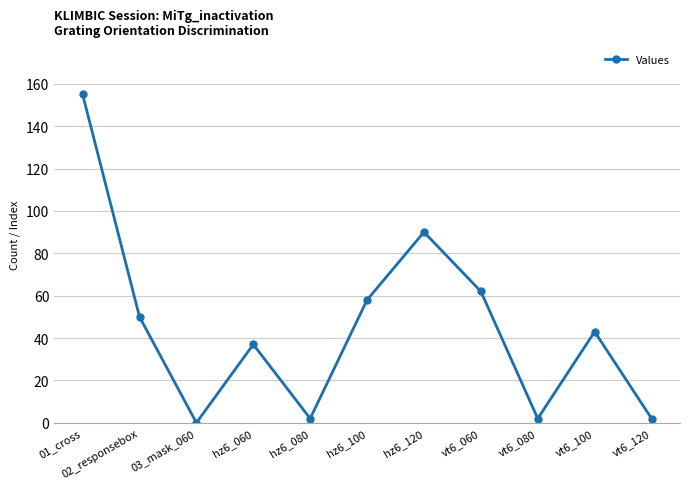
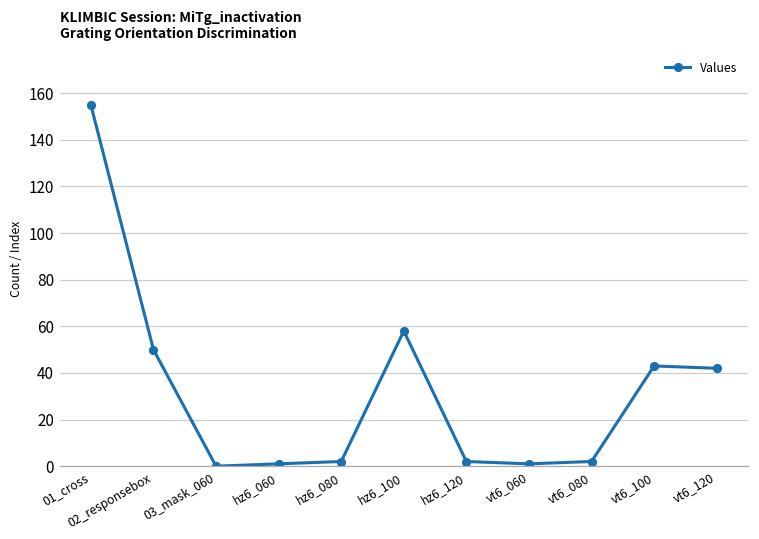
hz6_060: 37 -> 1
hz6_120: 90 -> 2
vt6_060: 62 -> 1
vt6_120: 2 -> 42
